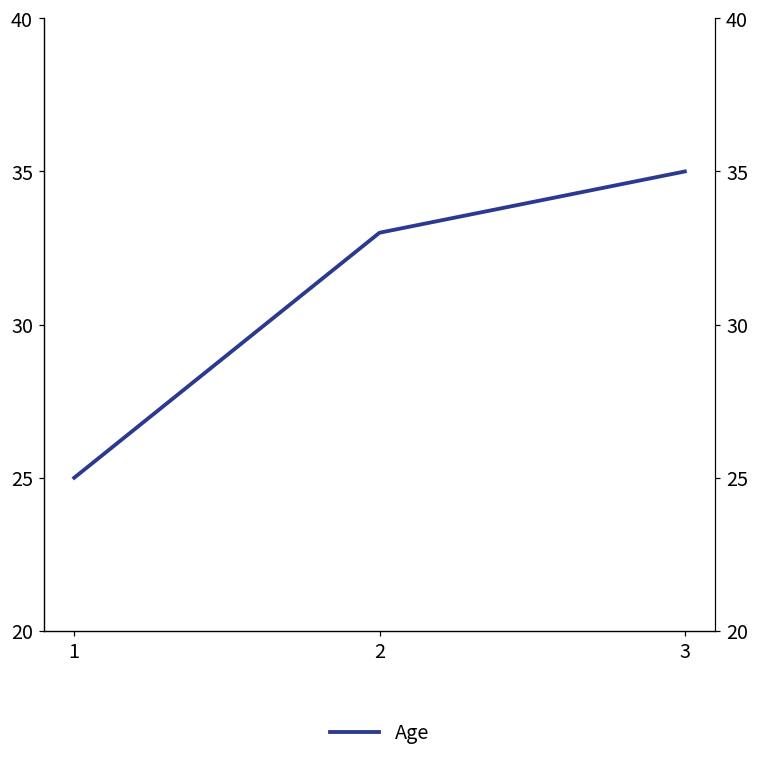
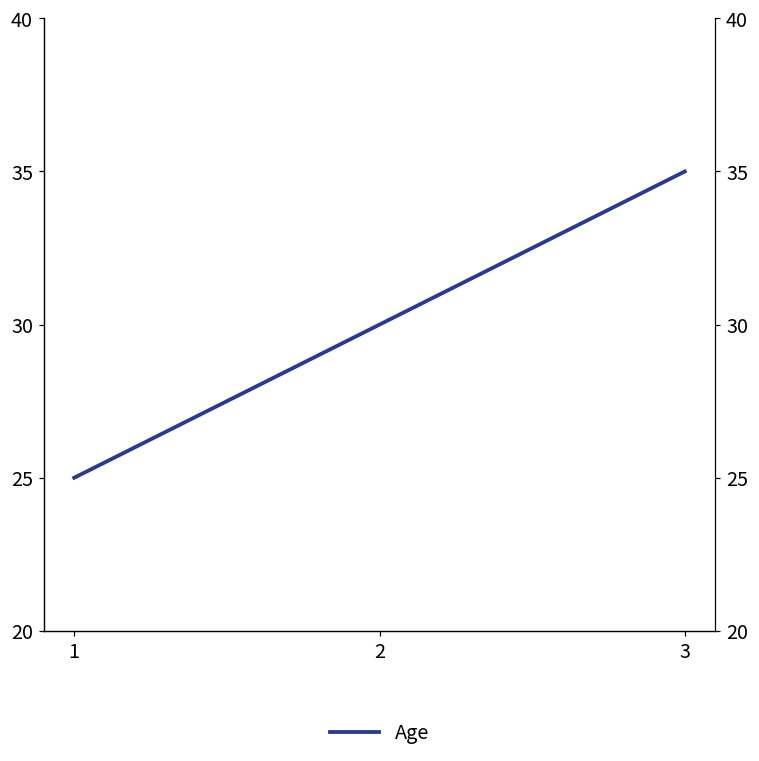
2: 33 -> 30
